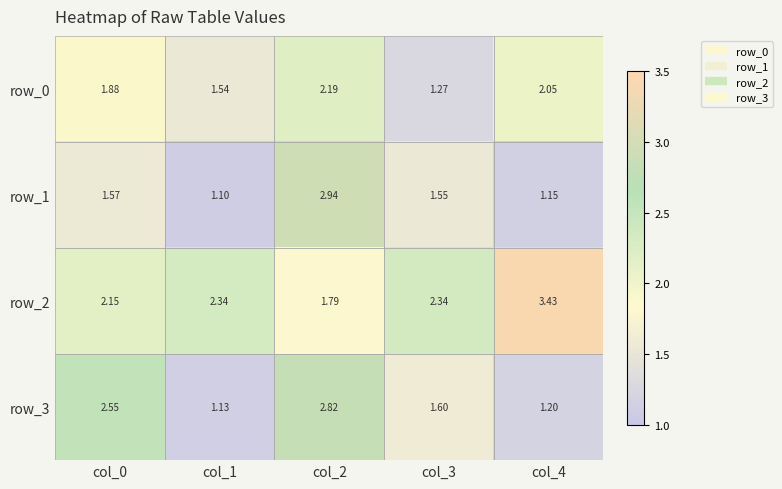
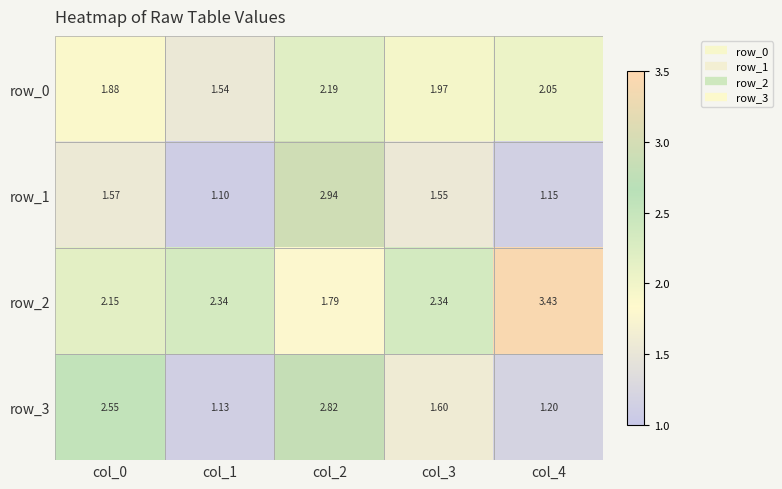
row_0, col_3: 1.27 -> 1.97
